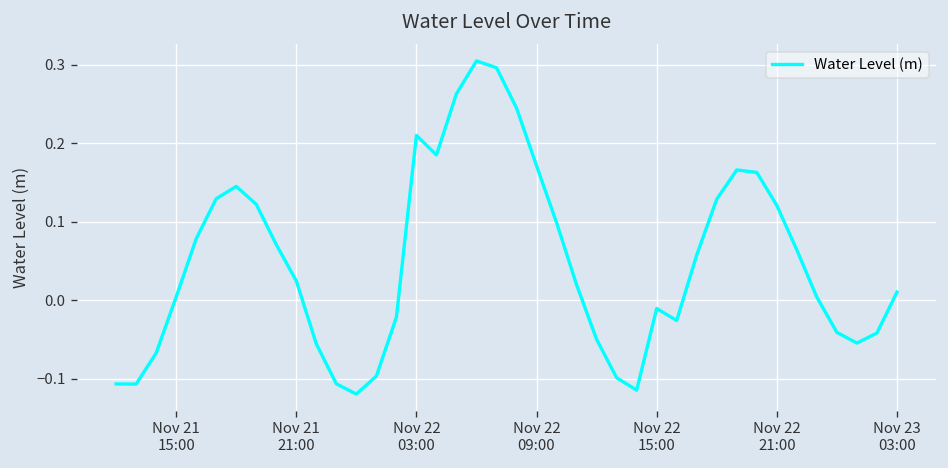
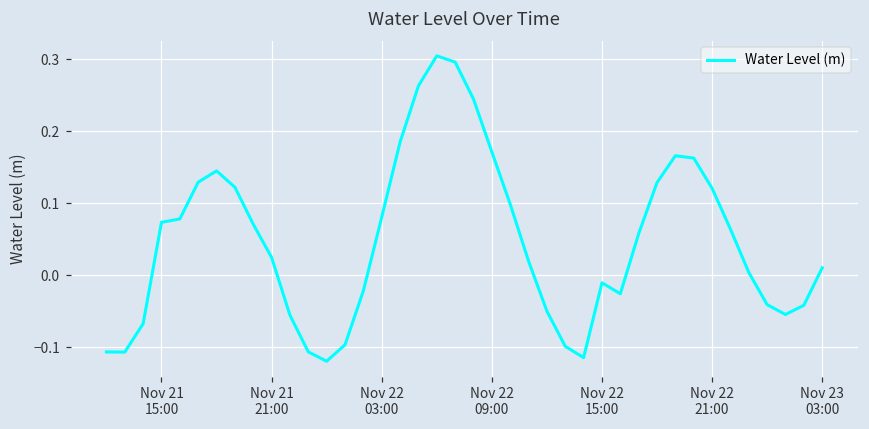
Nov 21 15:00: 0.00 -> 0.07
Nov 22 03:00: 0.21 -> 0.08
